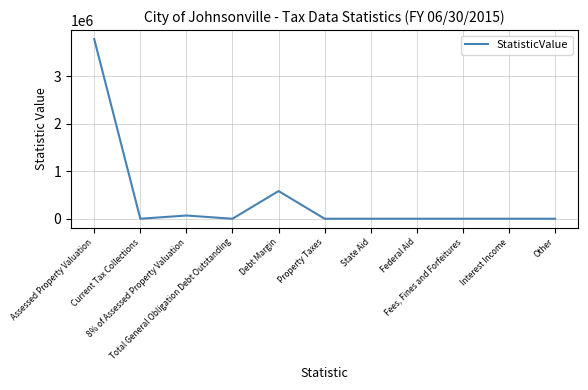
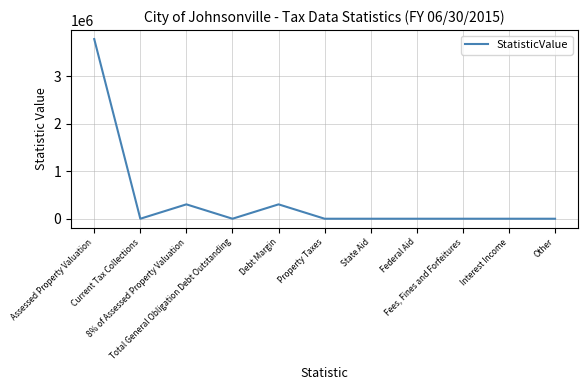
8% of Assessed Property Valuation: 100000 -> 300000
Debt Margin: 600000 -> 300000
